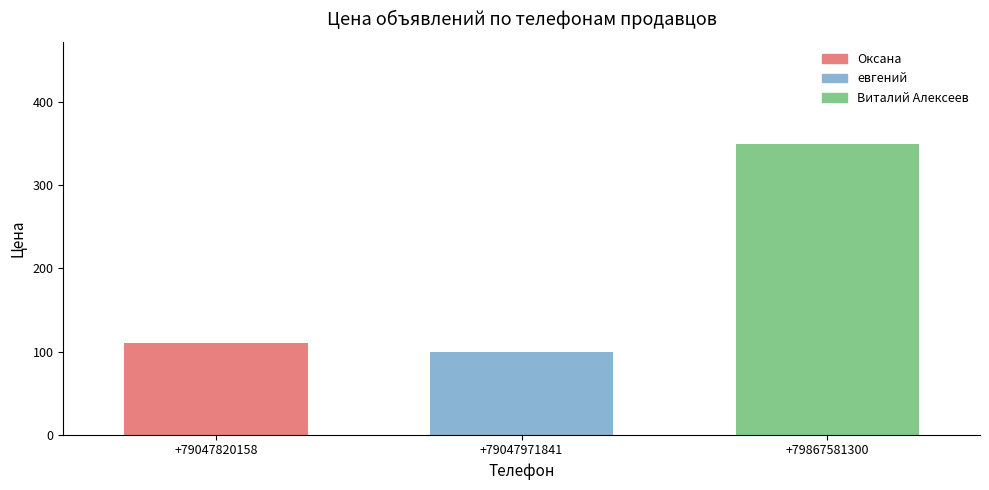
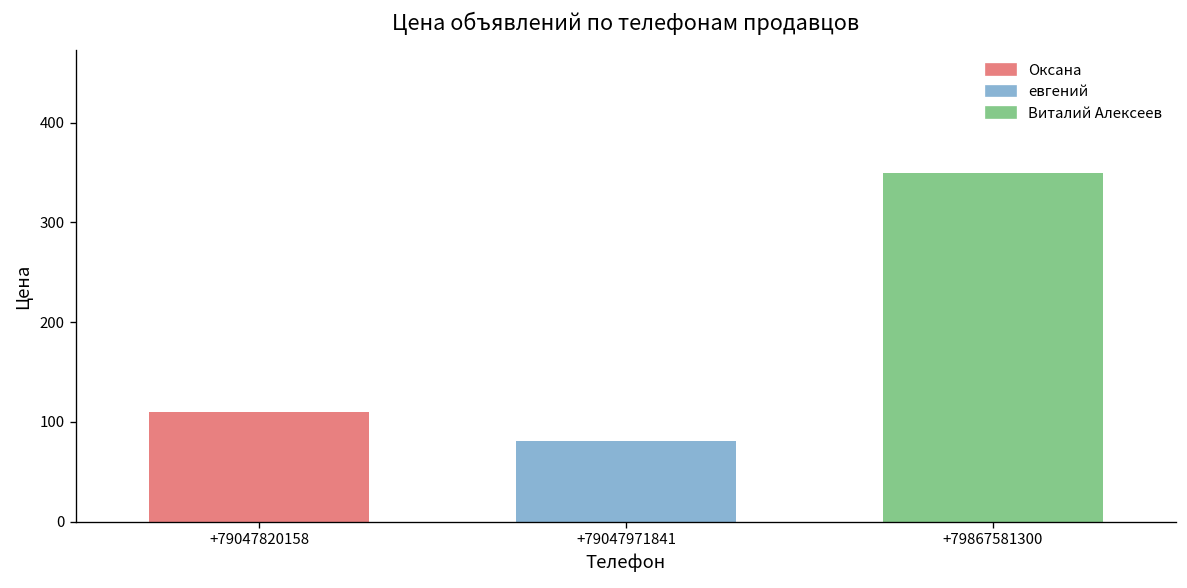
+79047971841: 100 -> 80
